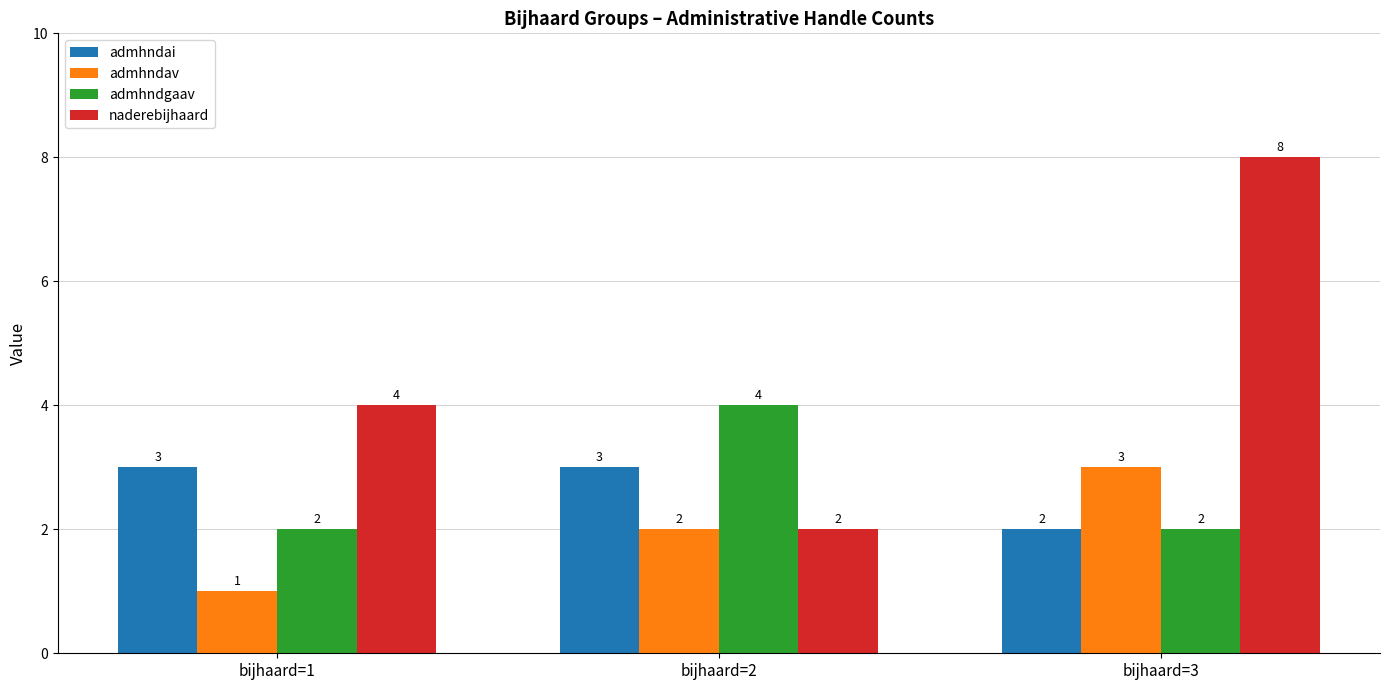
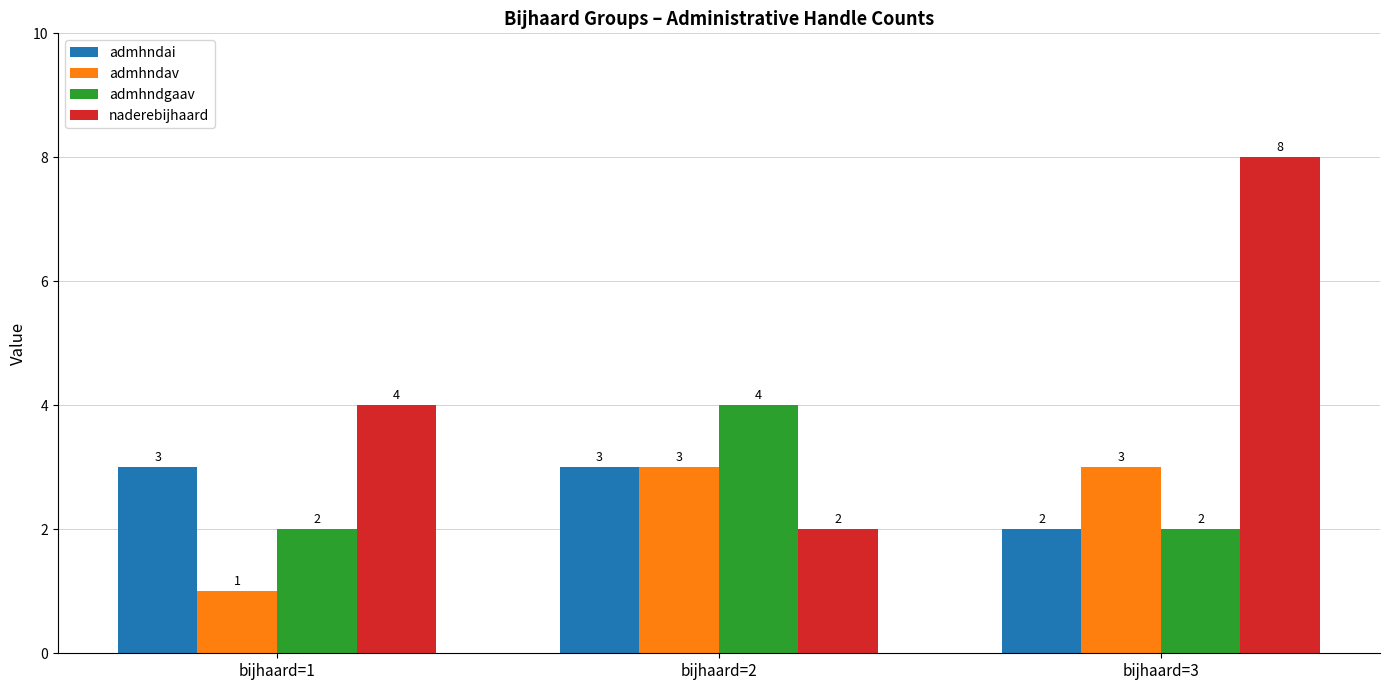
admhndav, bijhaard=2: 2 -> 3
